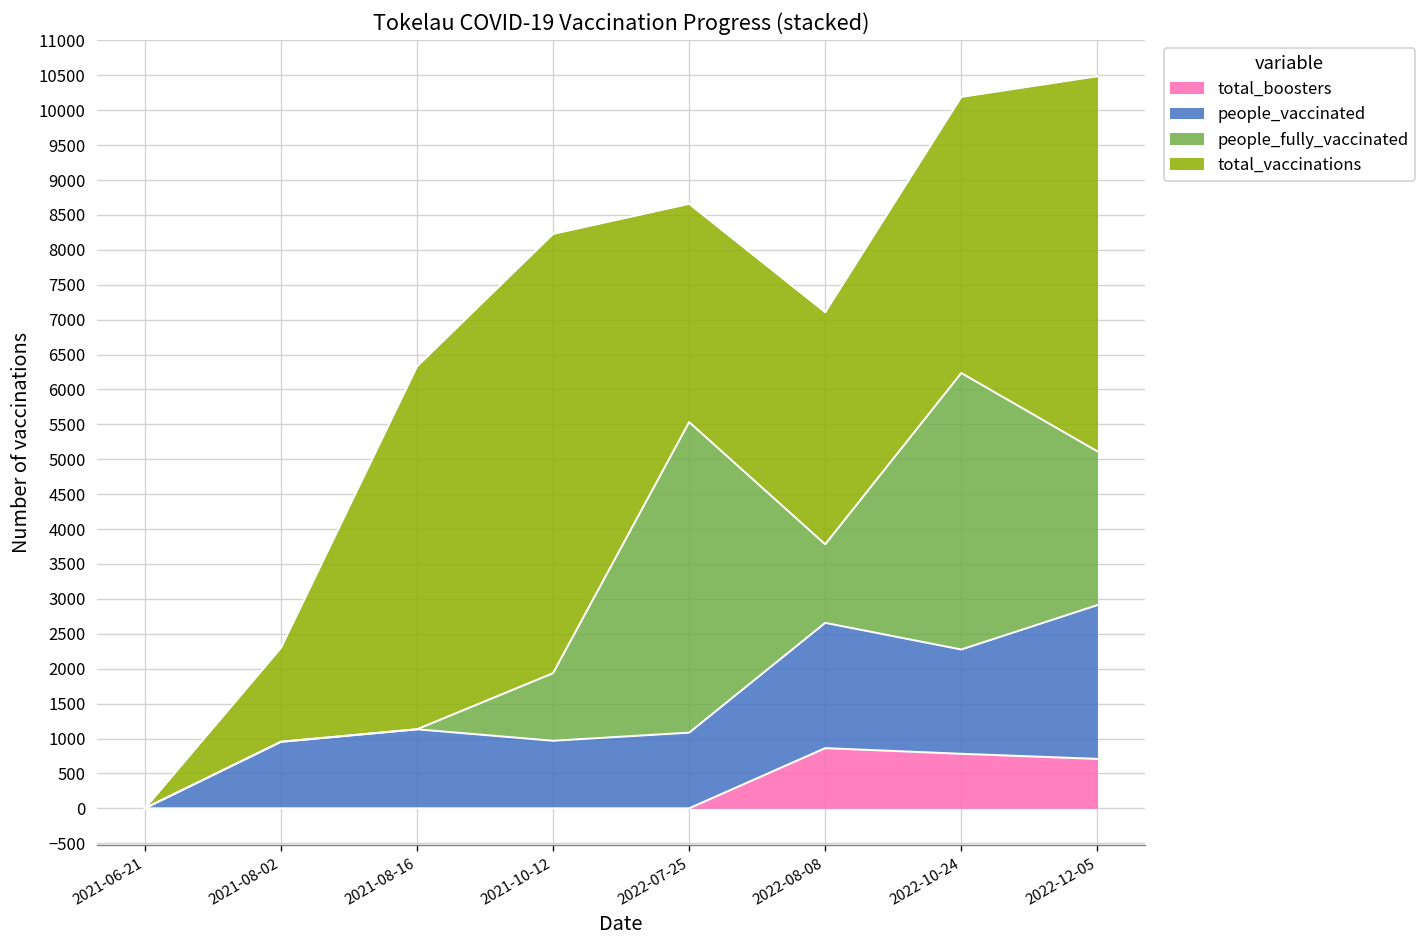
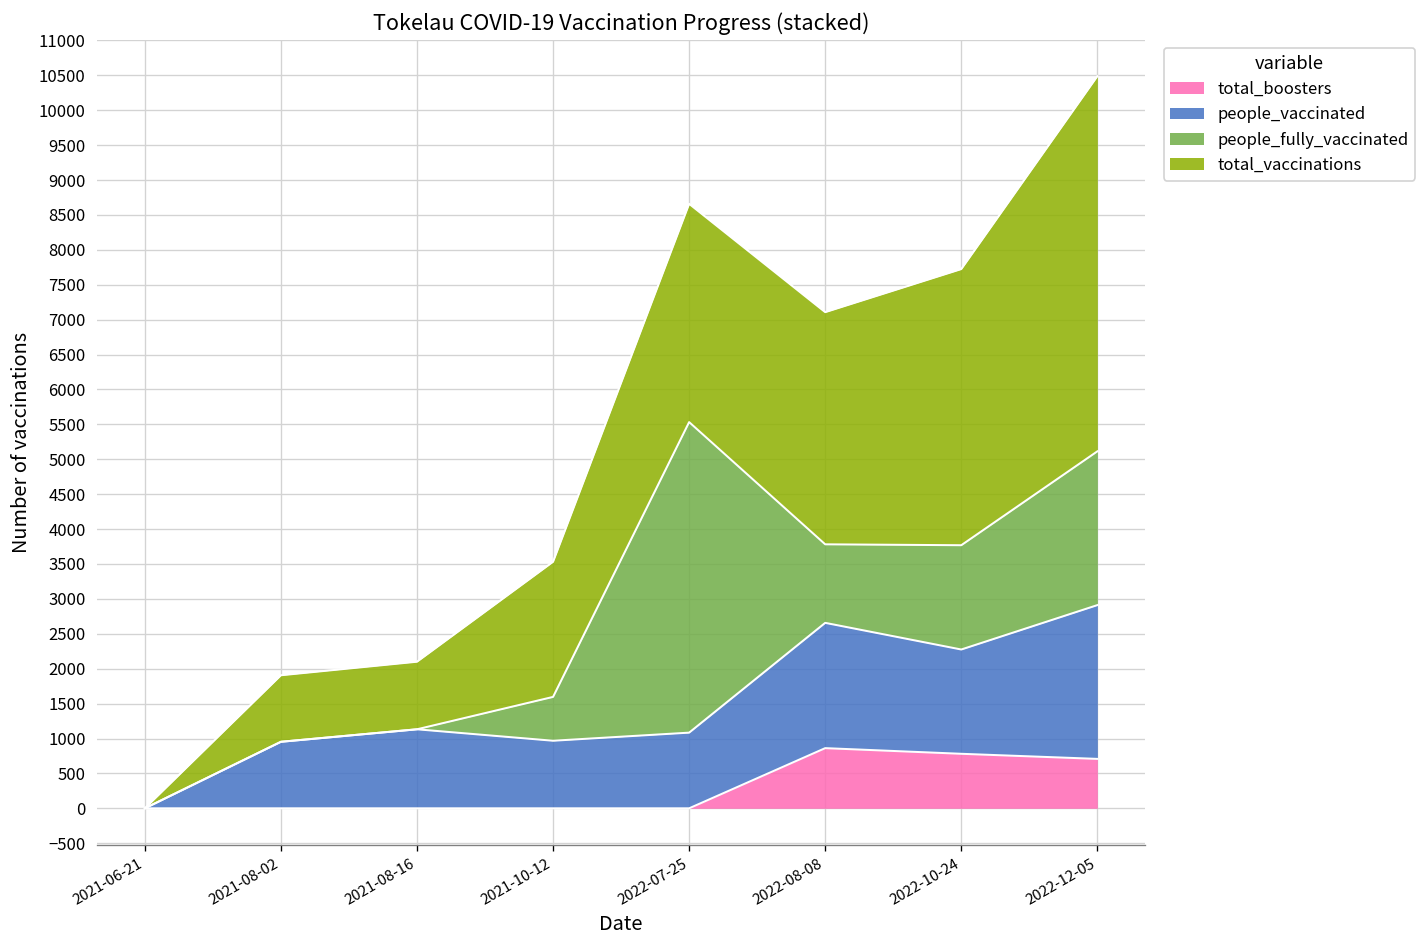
total_vaccinations, 2021-08-02: 1300 -> 1000
total_vaccinations, 2021-08-16: 5200 -> 1000
people_fully_vaccinated, 2021-10-12: 1000 -> 600
total_vaccinations, 2021-10-12: 6300 -> 1900
people_fully_vaccinated, 2022-10-24: 4000 -> 1500
